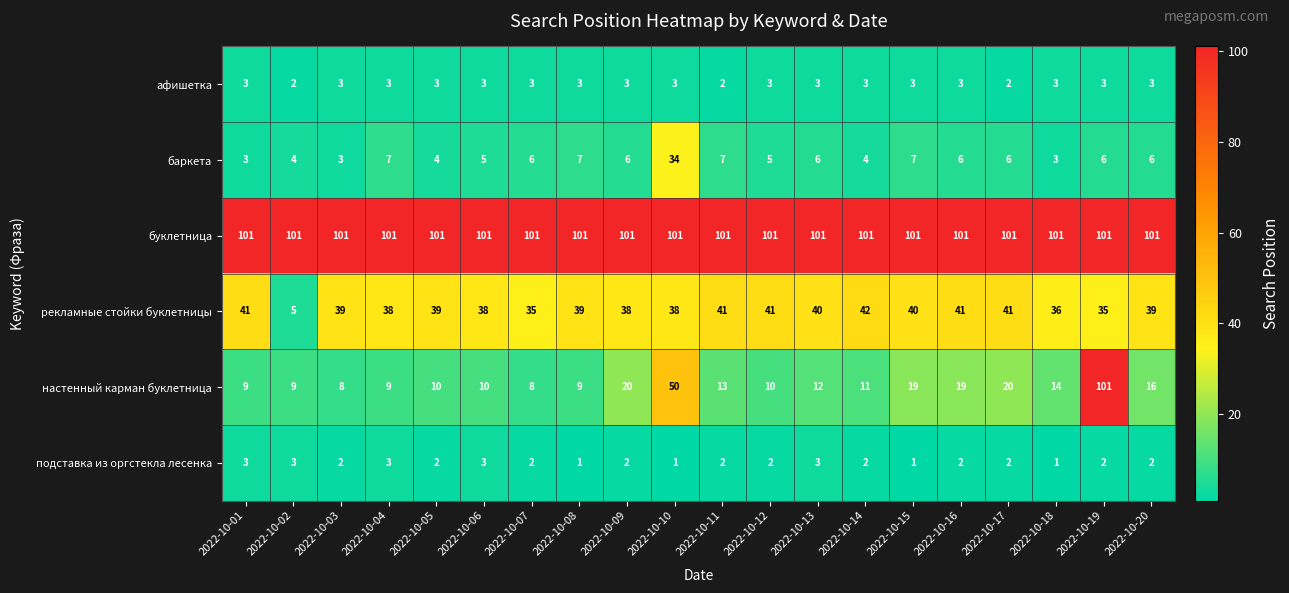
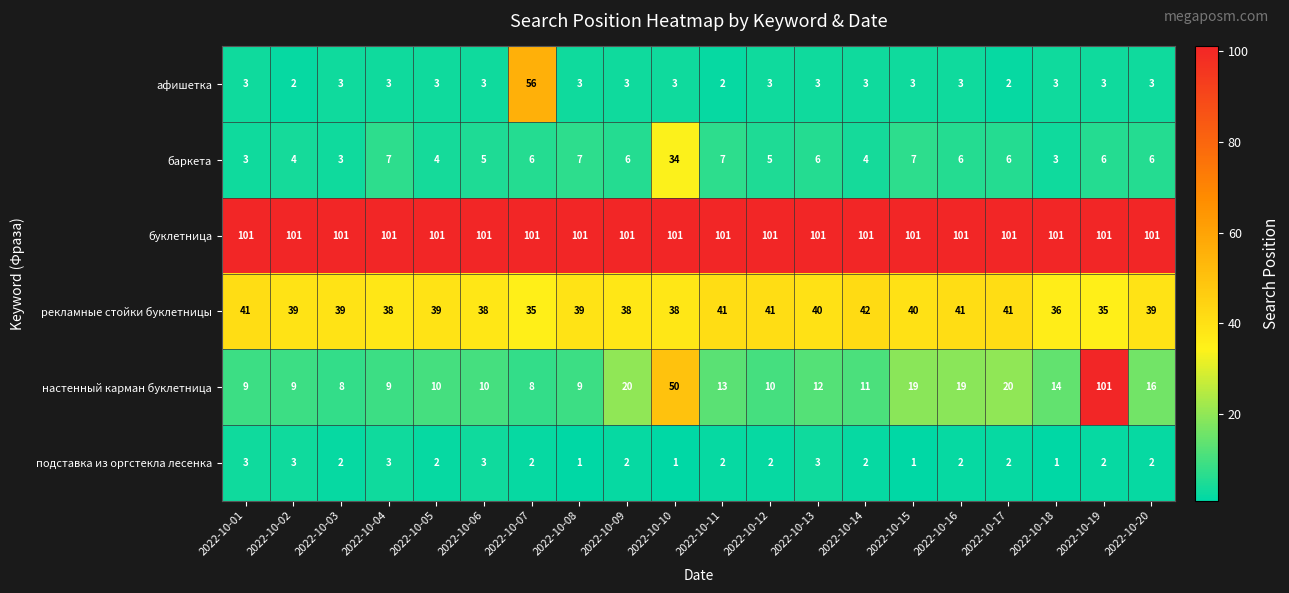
афишетка, 2022-10-07: 3 -> 56
рекламные стойки буклетницы, 2022-10-02: 5 -> 39
